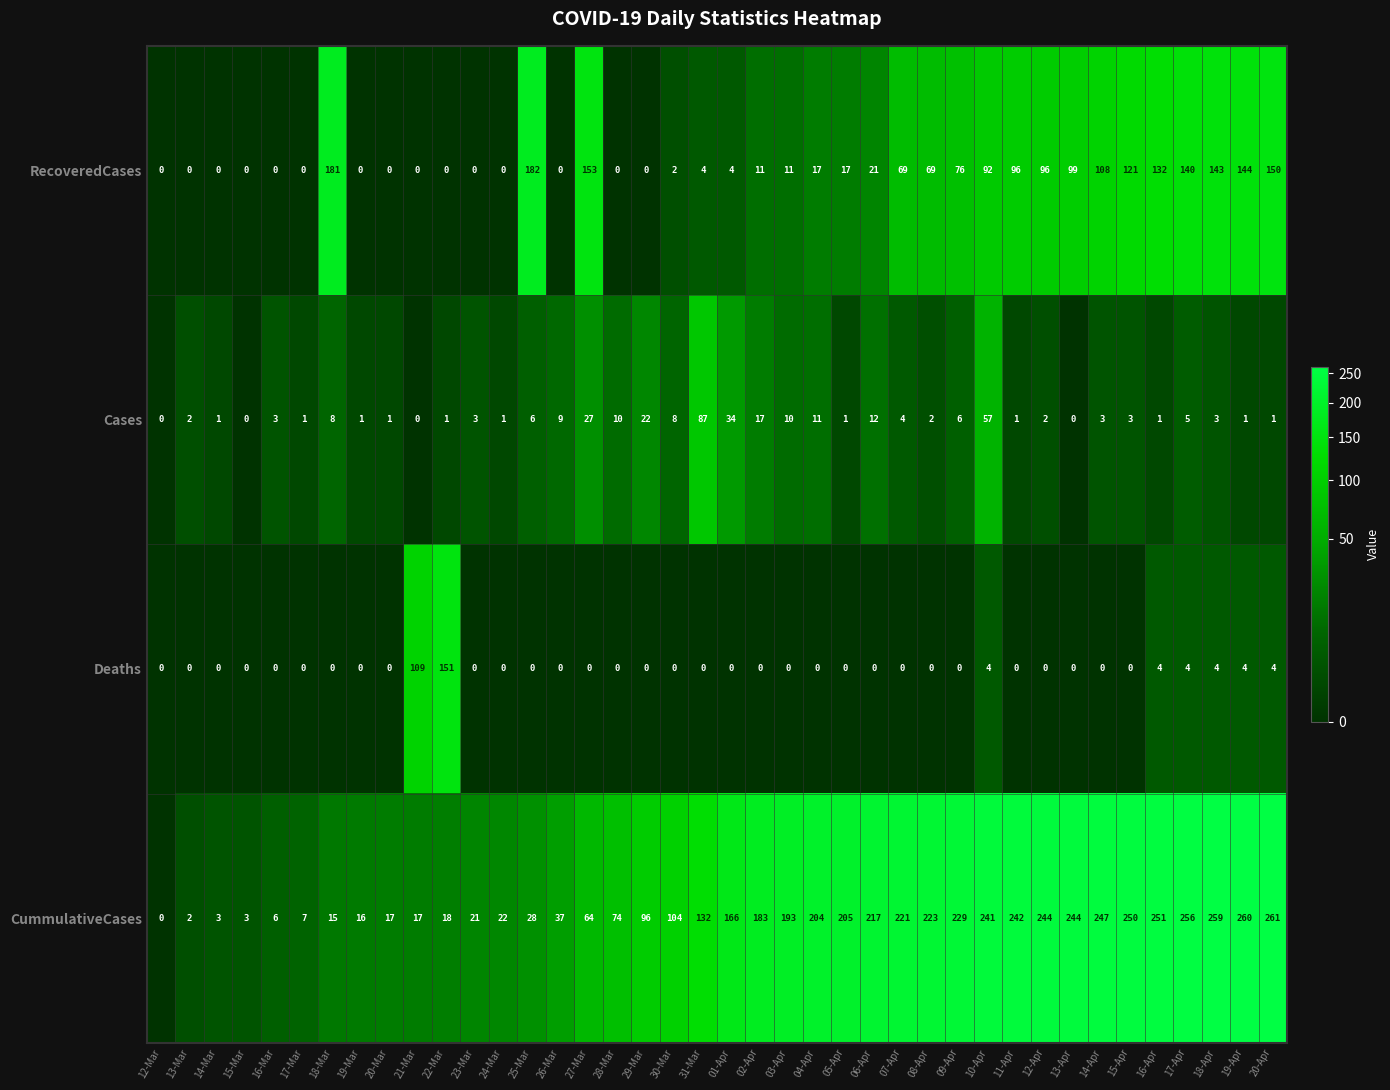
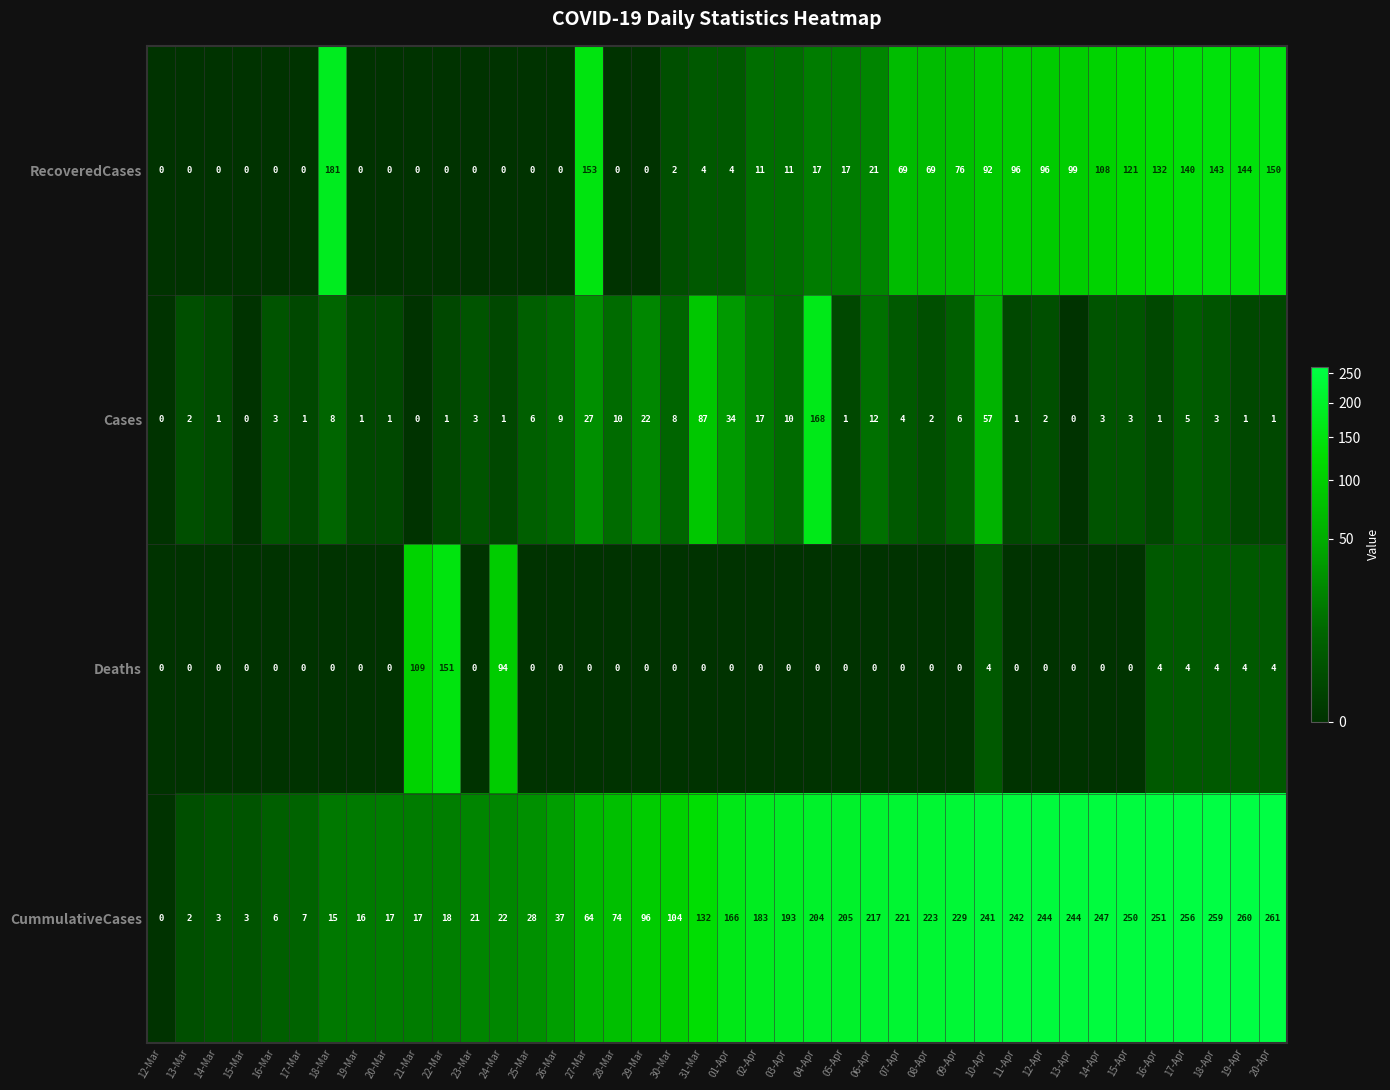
RecoveredCases, 25-Mar: 182 -> 0
Cases, 04-Apr: 11 -> 168
Deaths, 24-Mar: 0 -> 94
